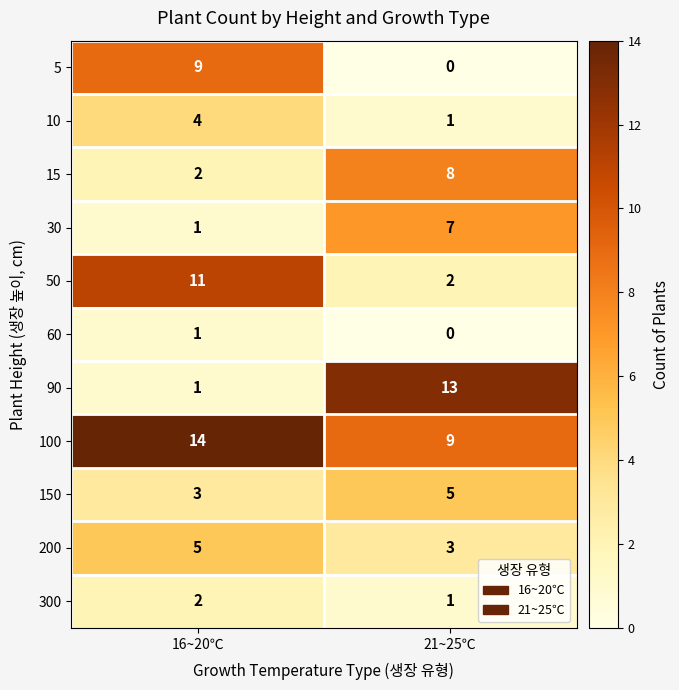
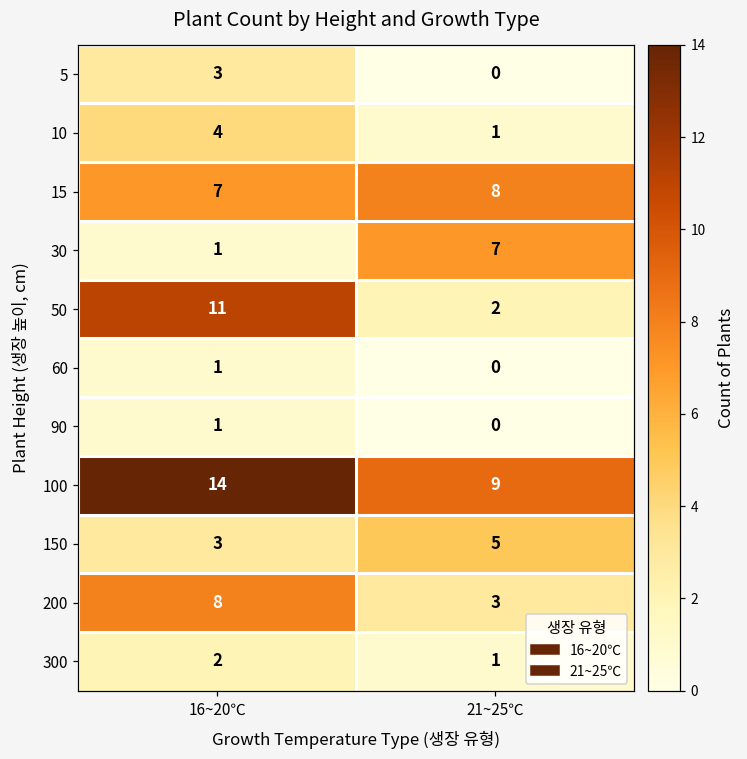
5, 16~20℃: 9 -> 3
15, 16~20℃: 2 -> 7
90, 21~25℃: 13 -> 0
200, 16~20℃: 5 -> 8
